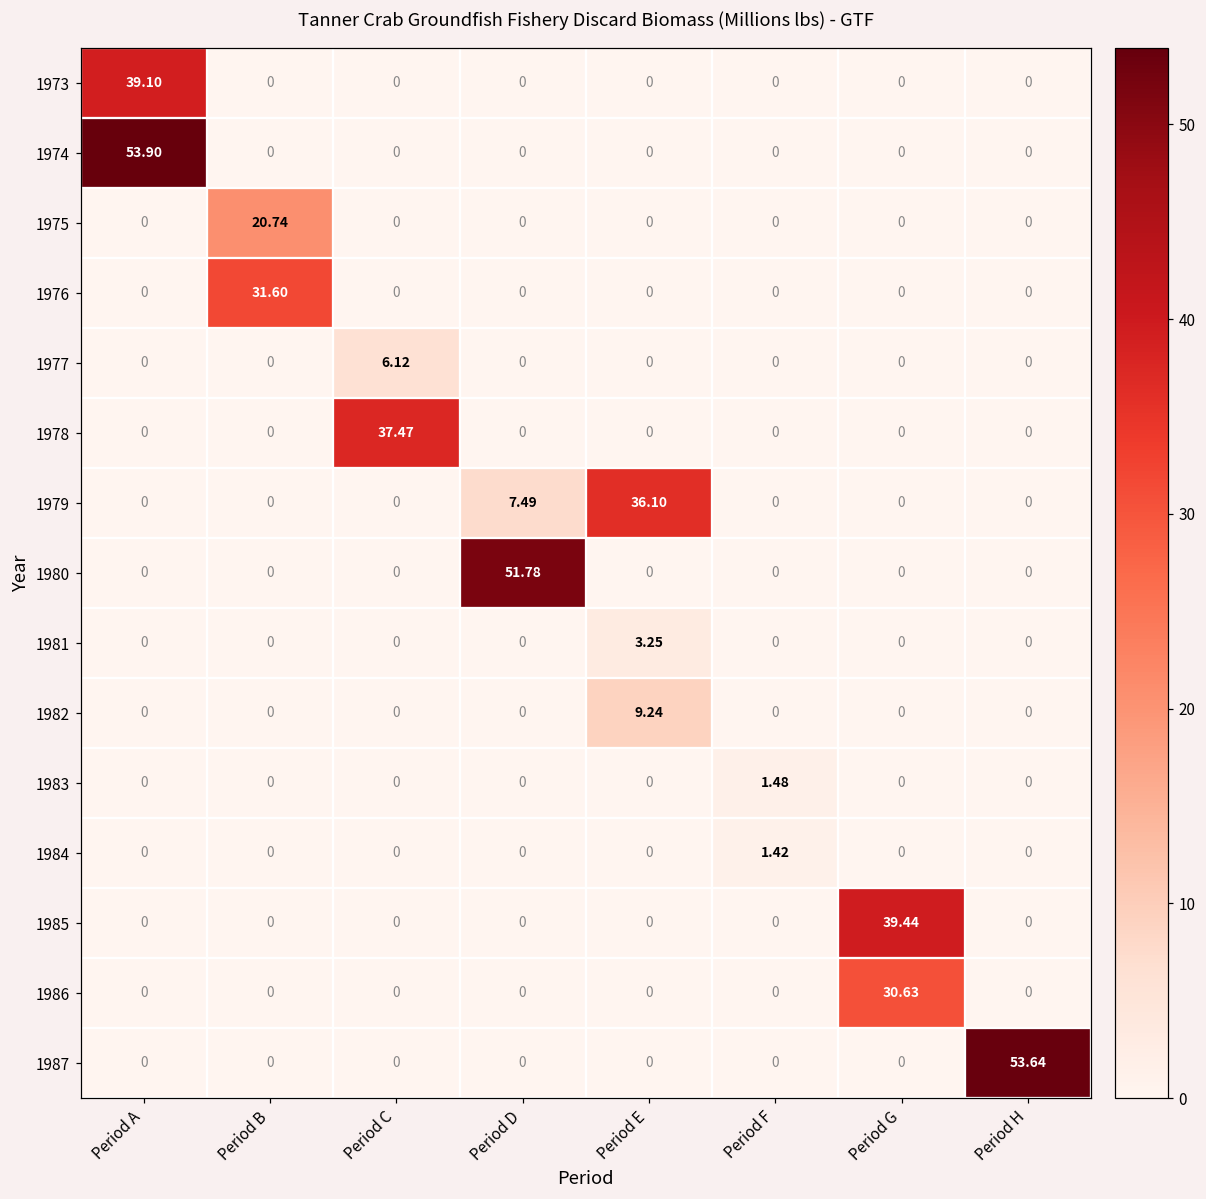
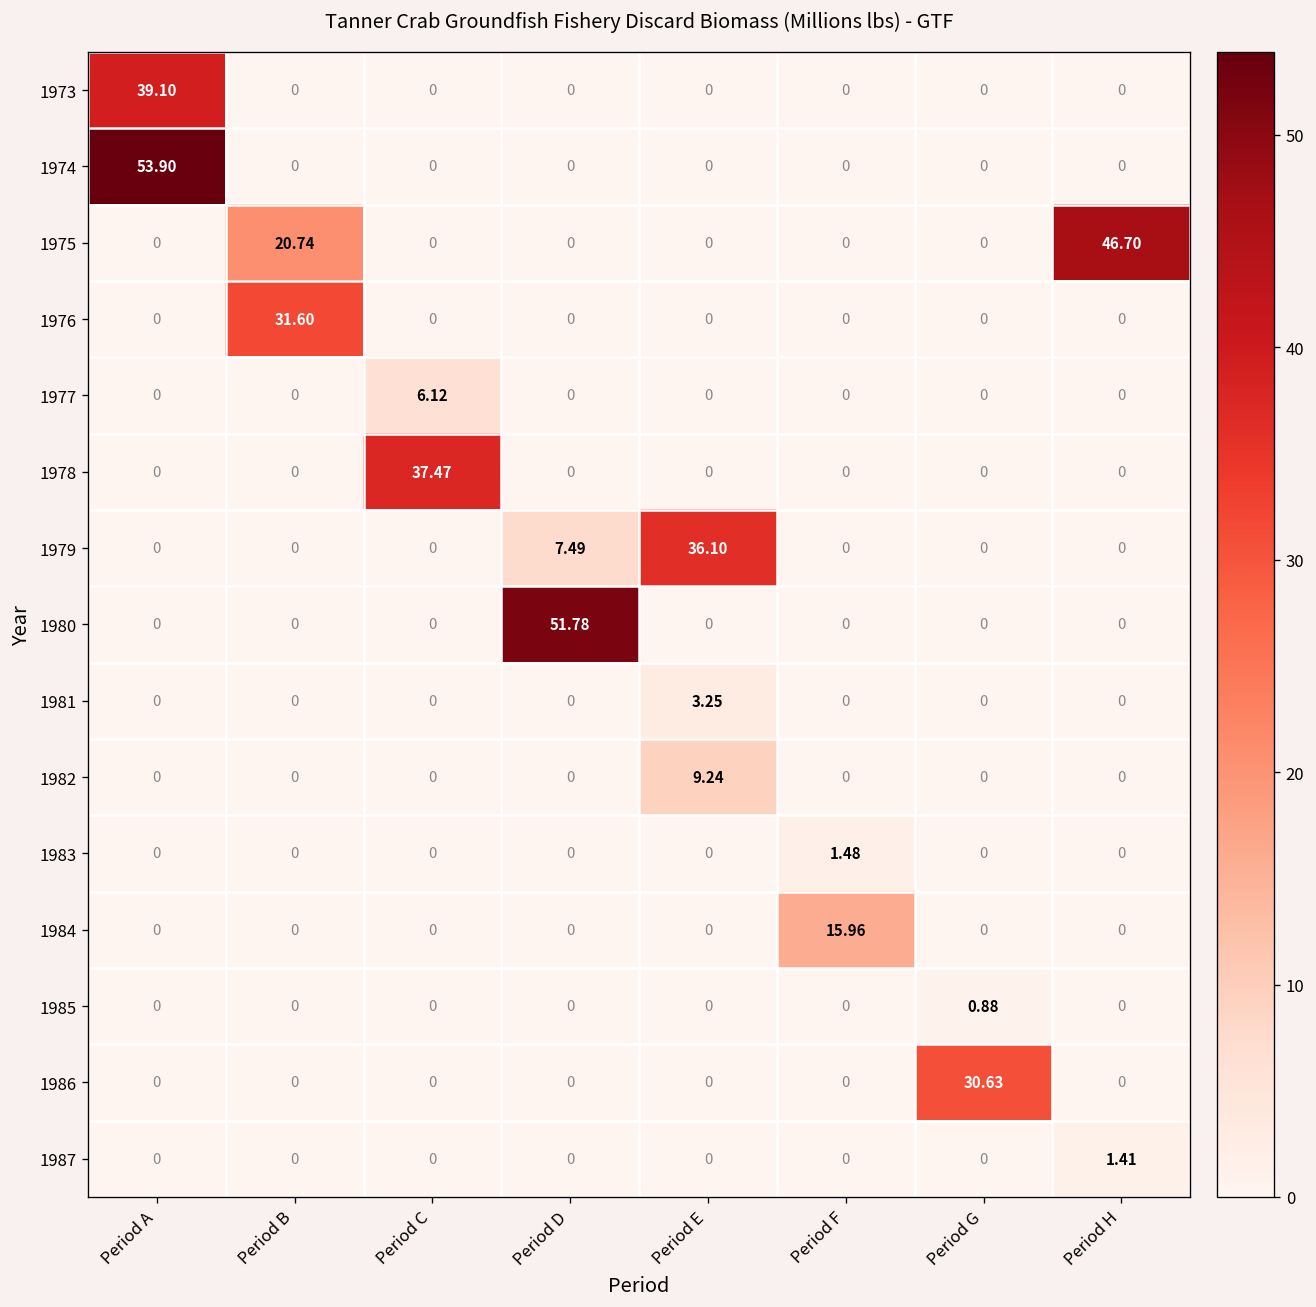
1975, Period H: 0 -> 46.70
1984, Period F: 1.42 -> 15.96
1985, Period G: 39.44 -> 0.88
1987, Period H: 53.64 -> 1.41
